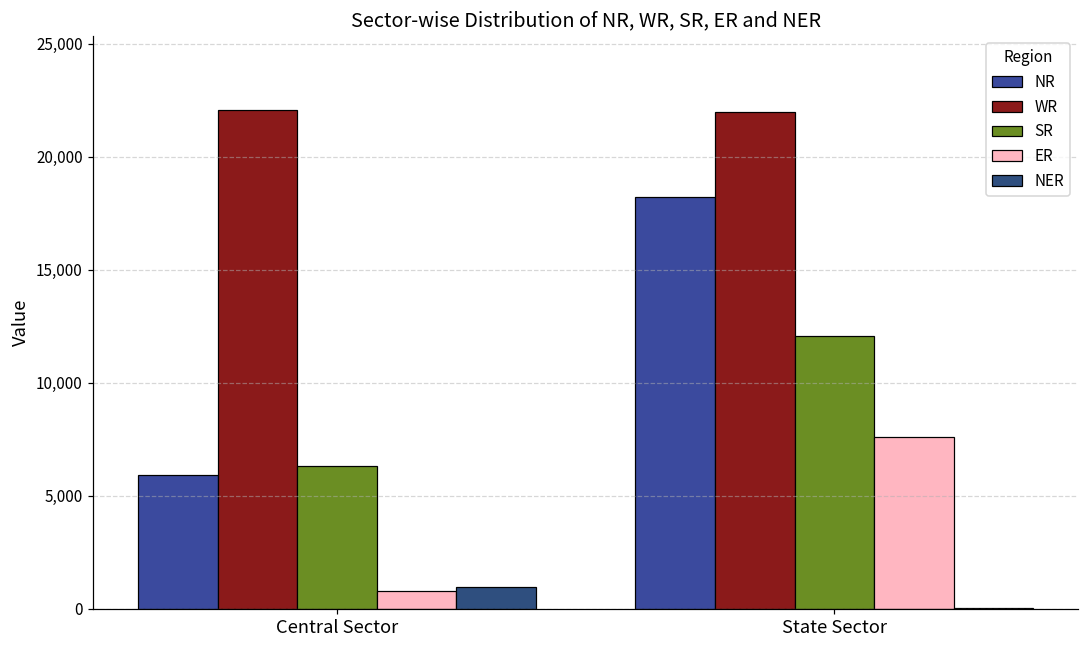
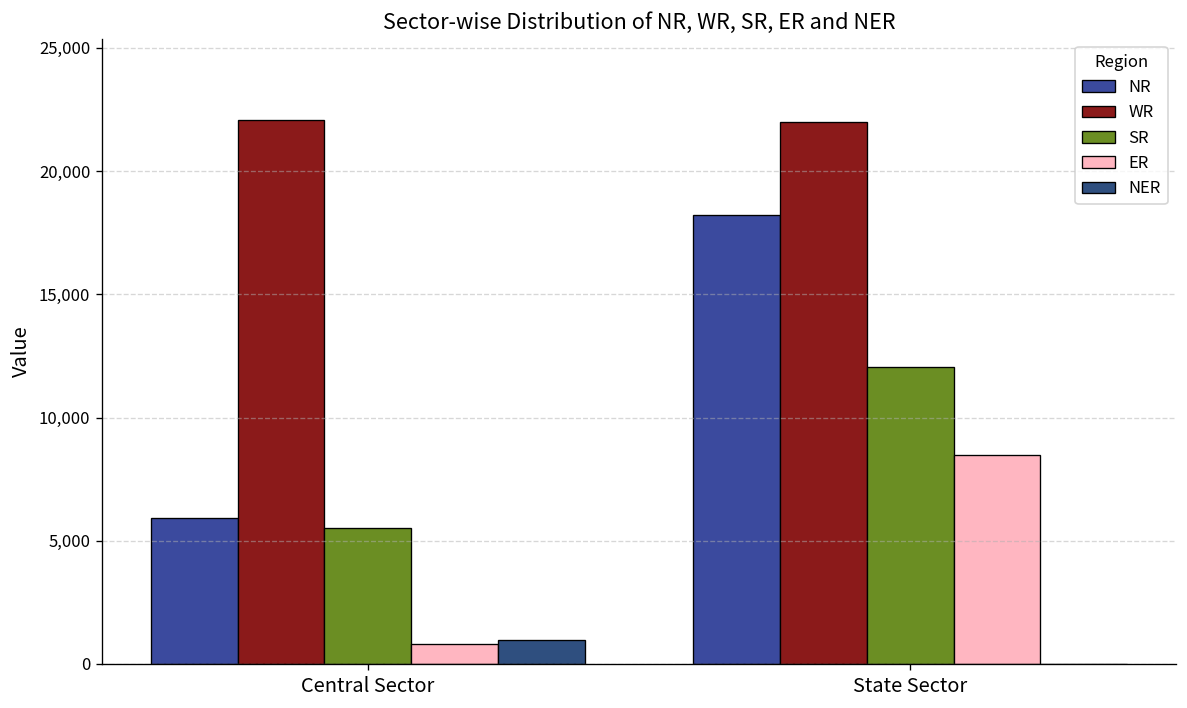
SR, Central Sector: 6,300 -> 5,500
ER, State Sector: 7,600 -> 8,500
